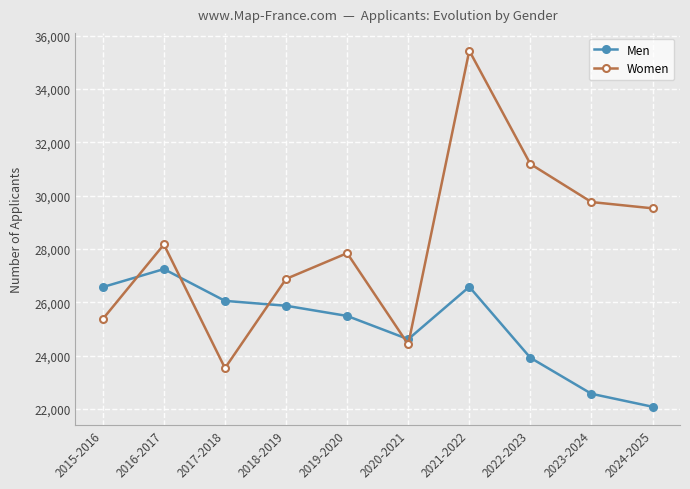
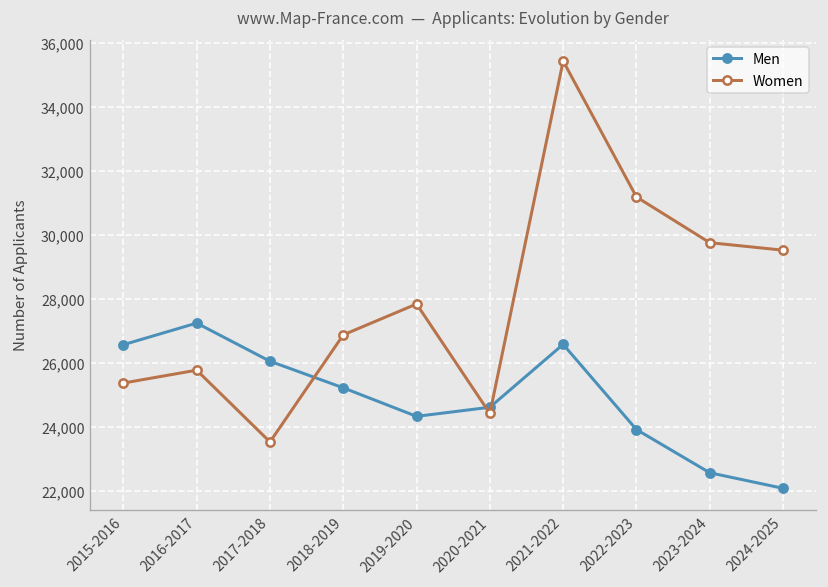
Women, 2016-2017: 28,200 -> 25,800
Men, 2018-2019: 25,900 -> 25,200
Men, 2019-2020: 25,500 -> 24,300
